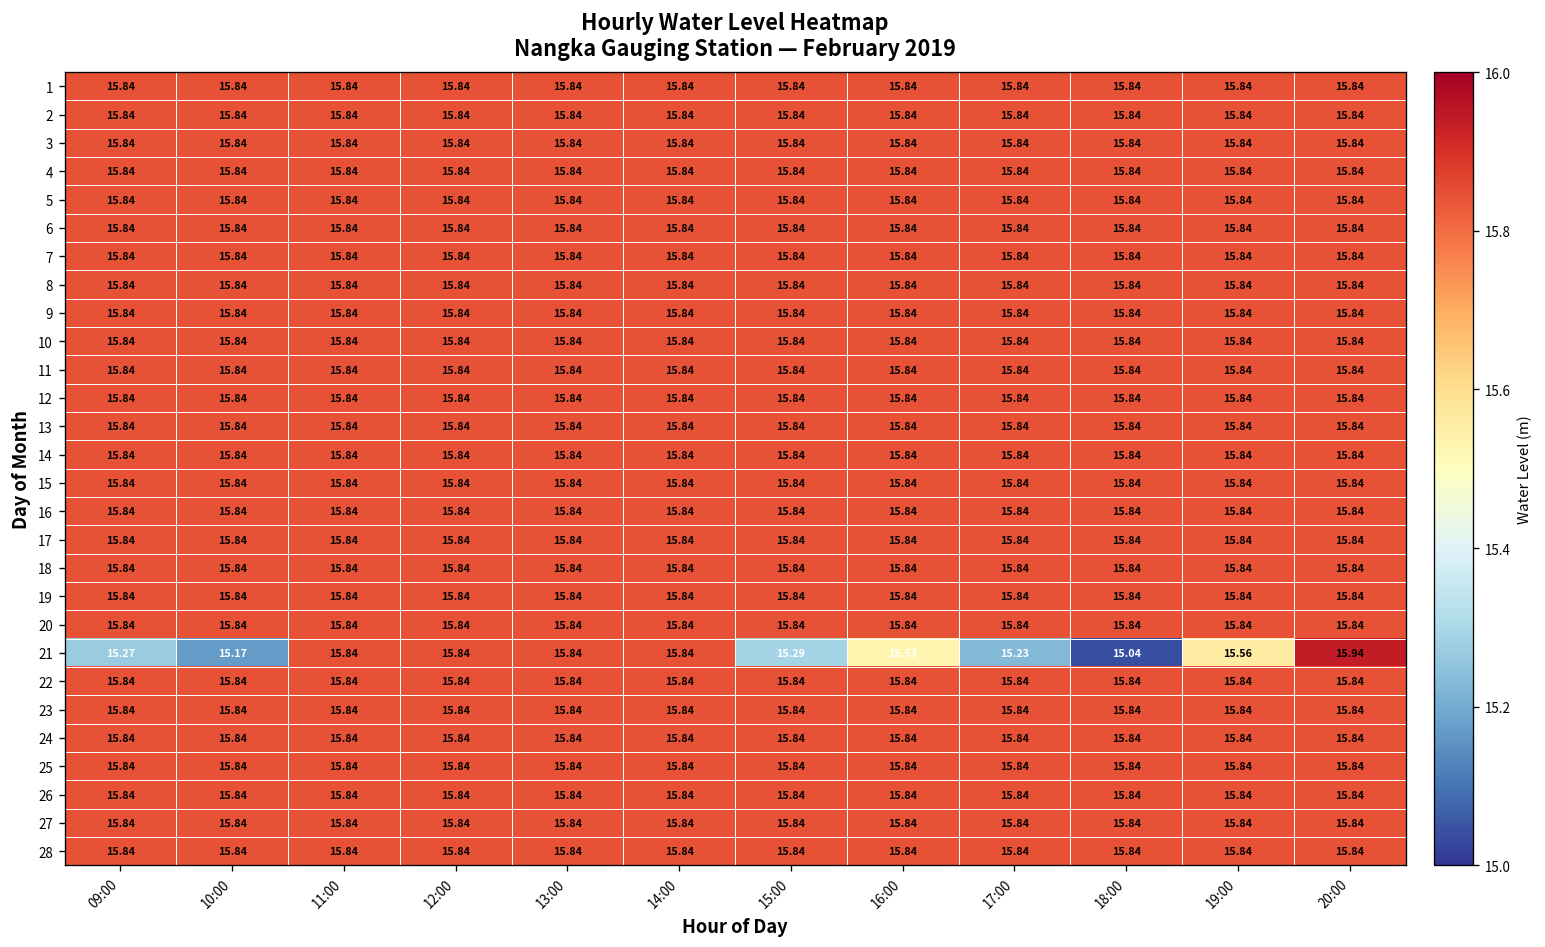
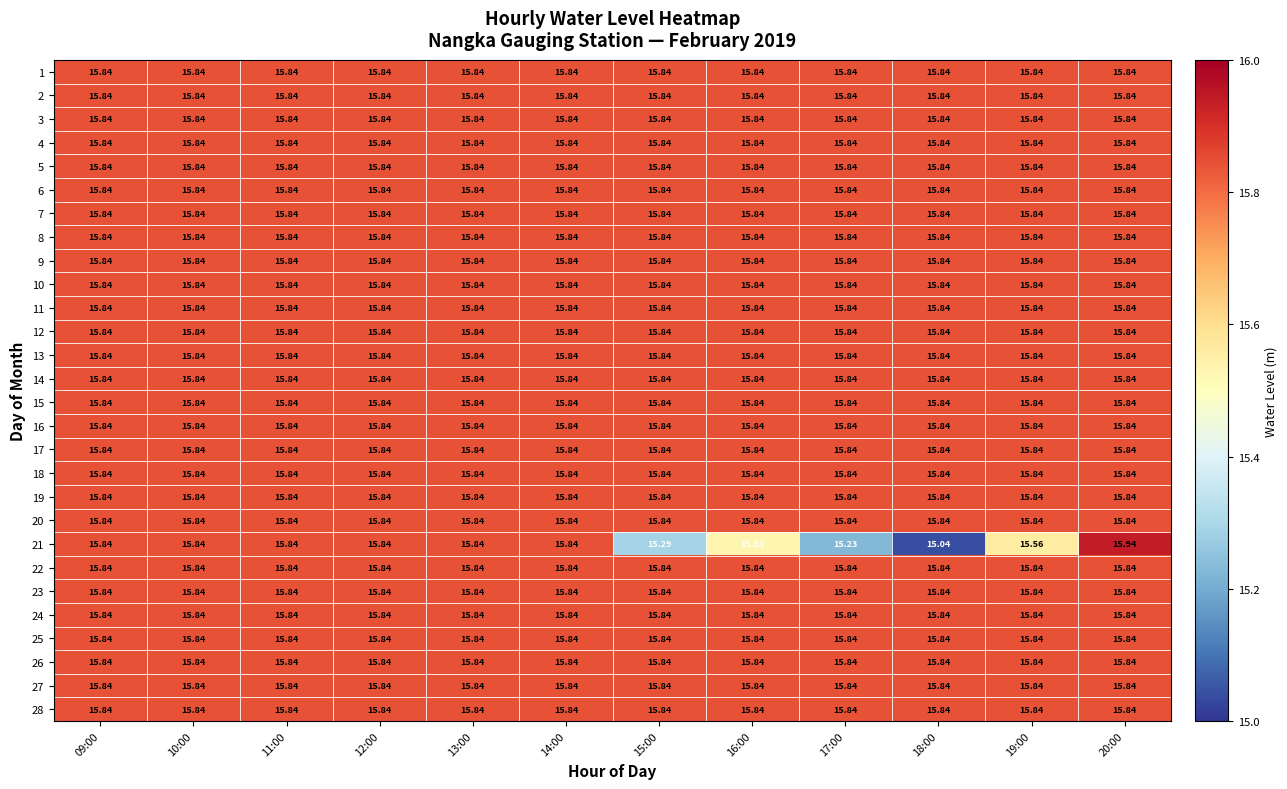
21, 09:00: 15.27 -> 15.84
21, 10:00: 15.17 -> 15.84
